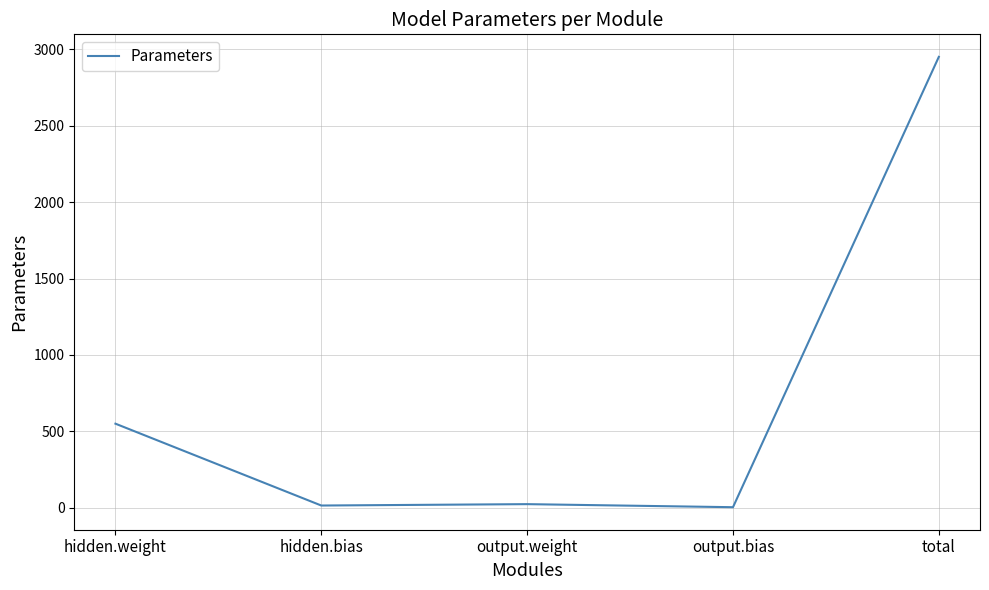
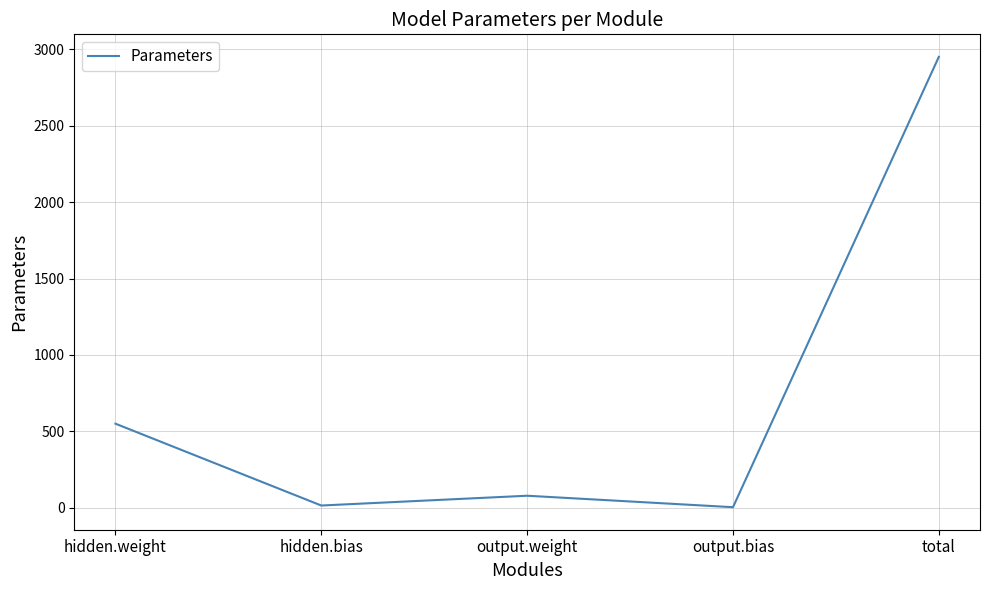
output.weight: 30 -> 80
